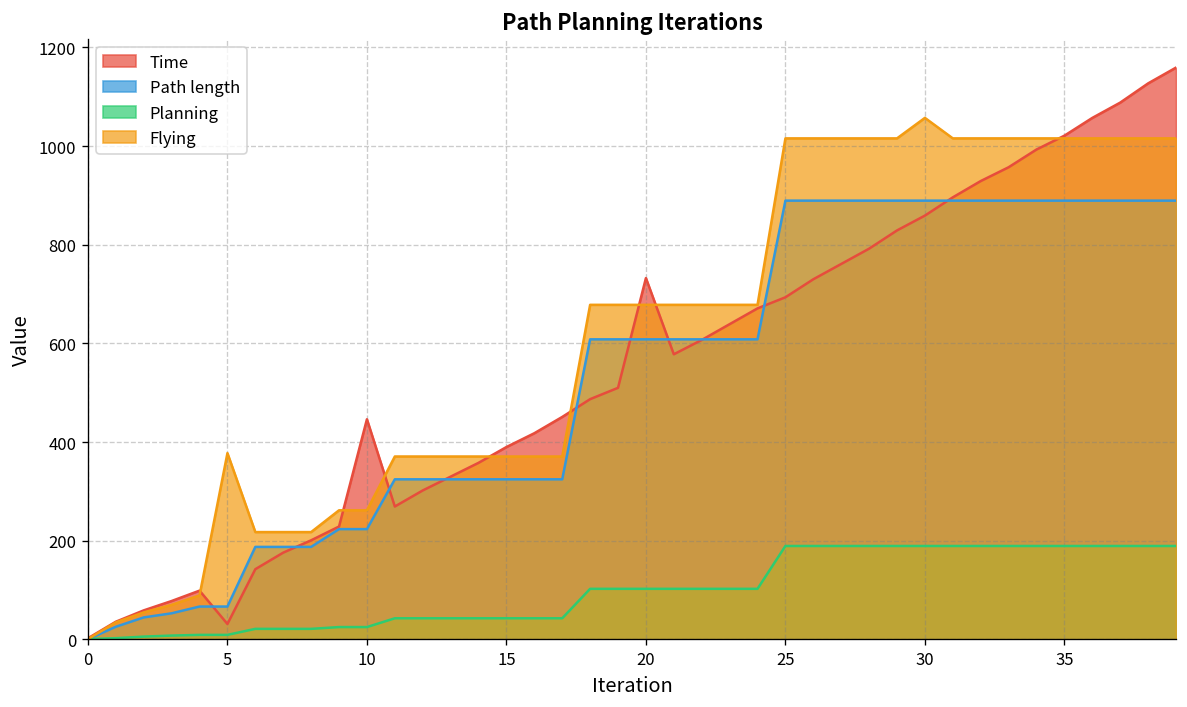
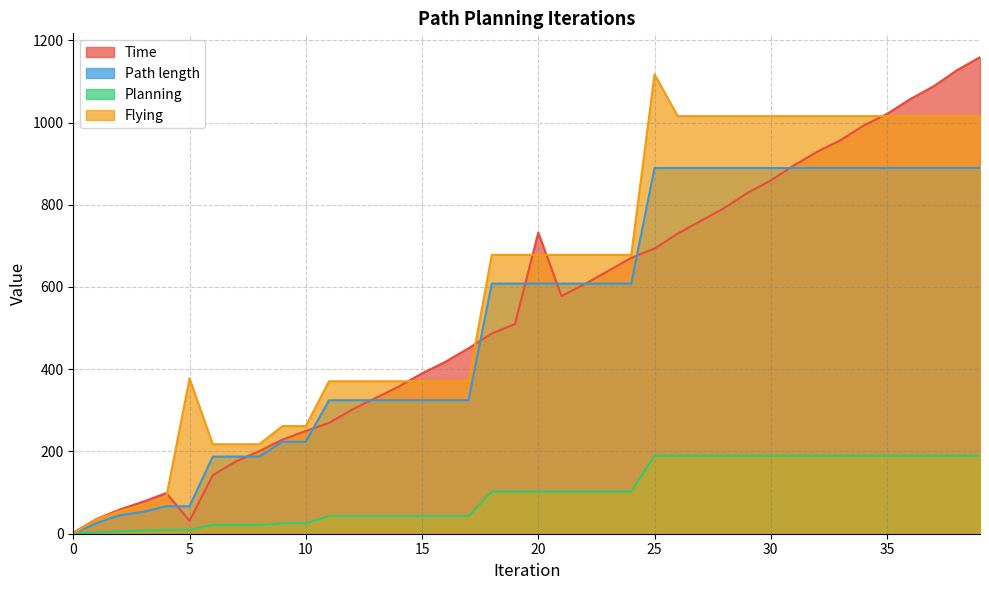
Time, 10: 450 -> 250
Flying, 25: 1020 -> 1120
Flying, 30: 1060 -> 1020
